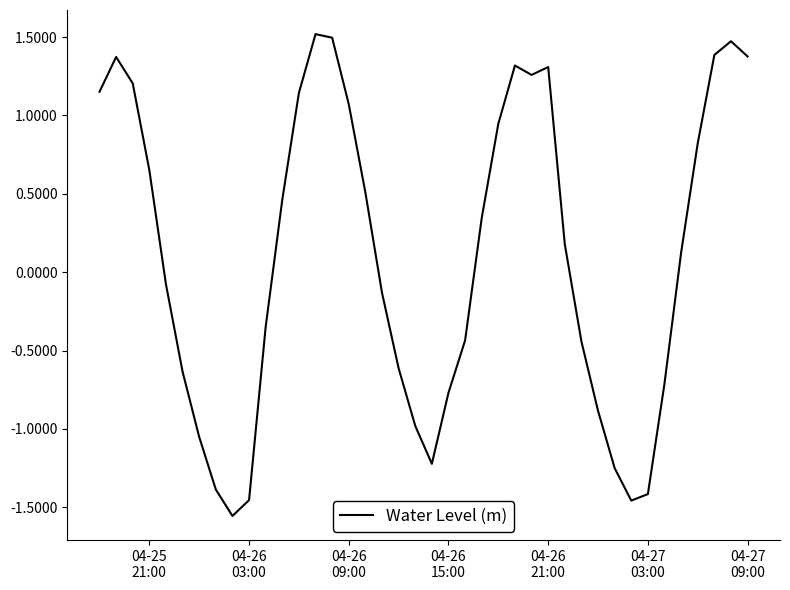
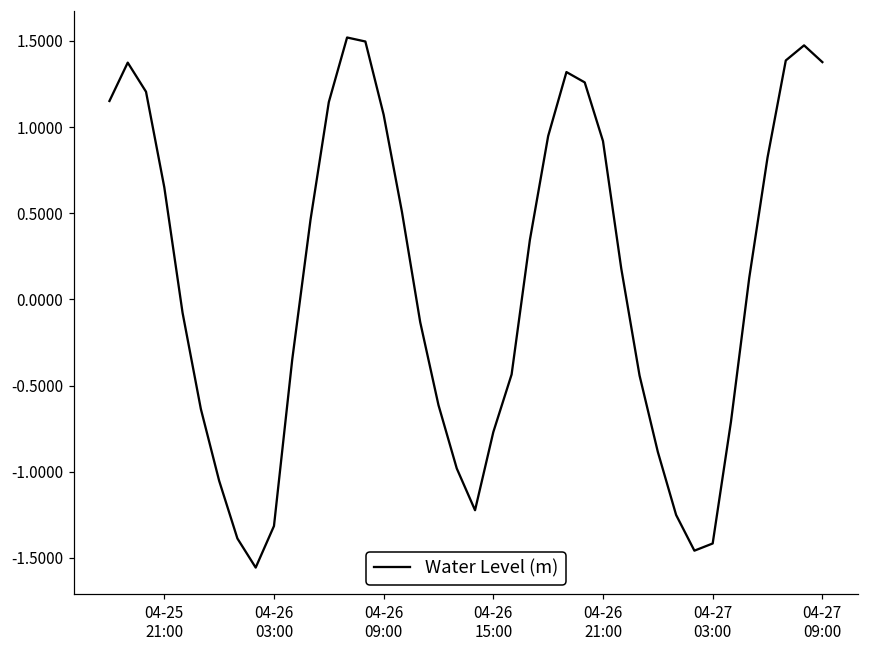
04-26 03:00: -1.45 -> -1.31
04-26 21:00: 1.31 -> 0.92
